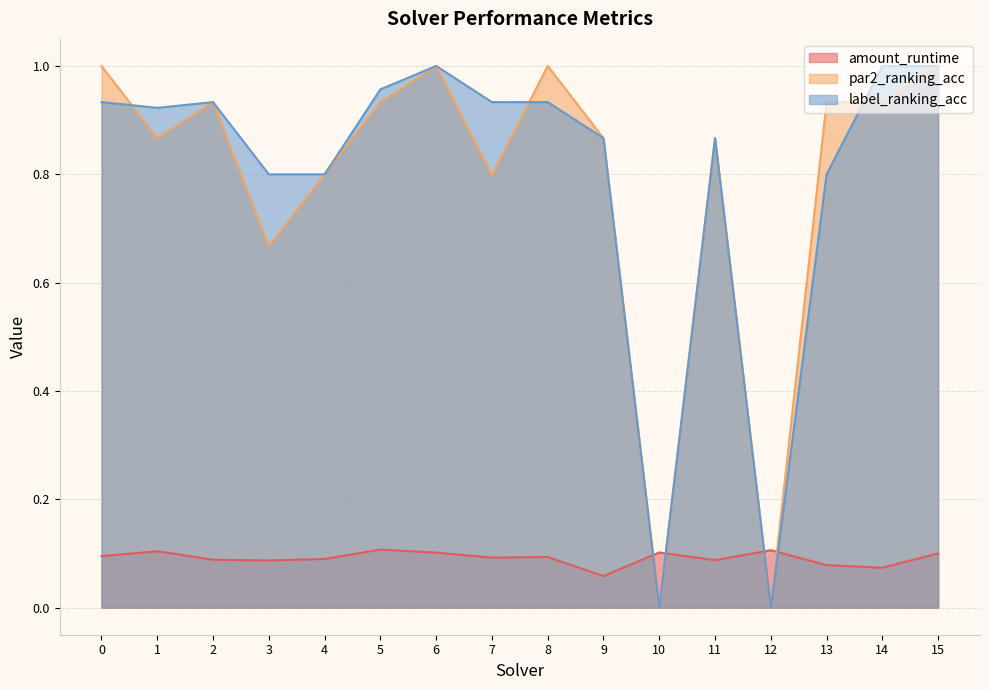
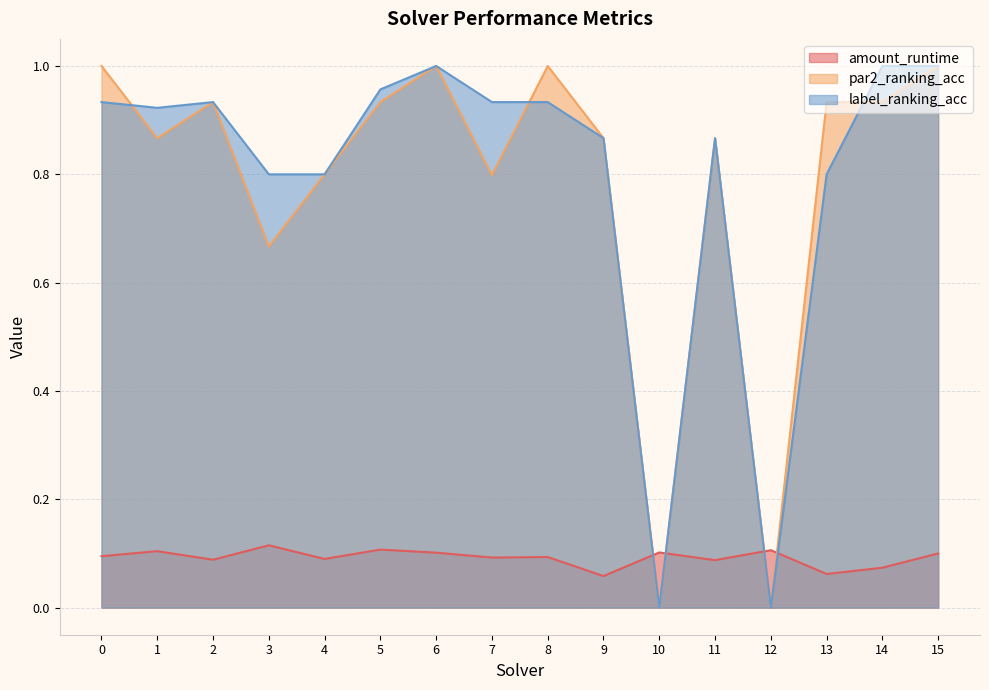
amount_runtime, 3: 0.09 -> 0.12
amount_runtime, 13: 0.08 -> 0.06
